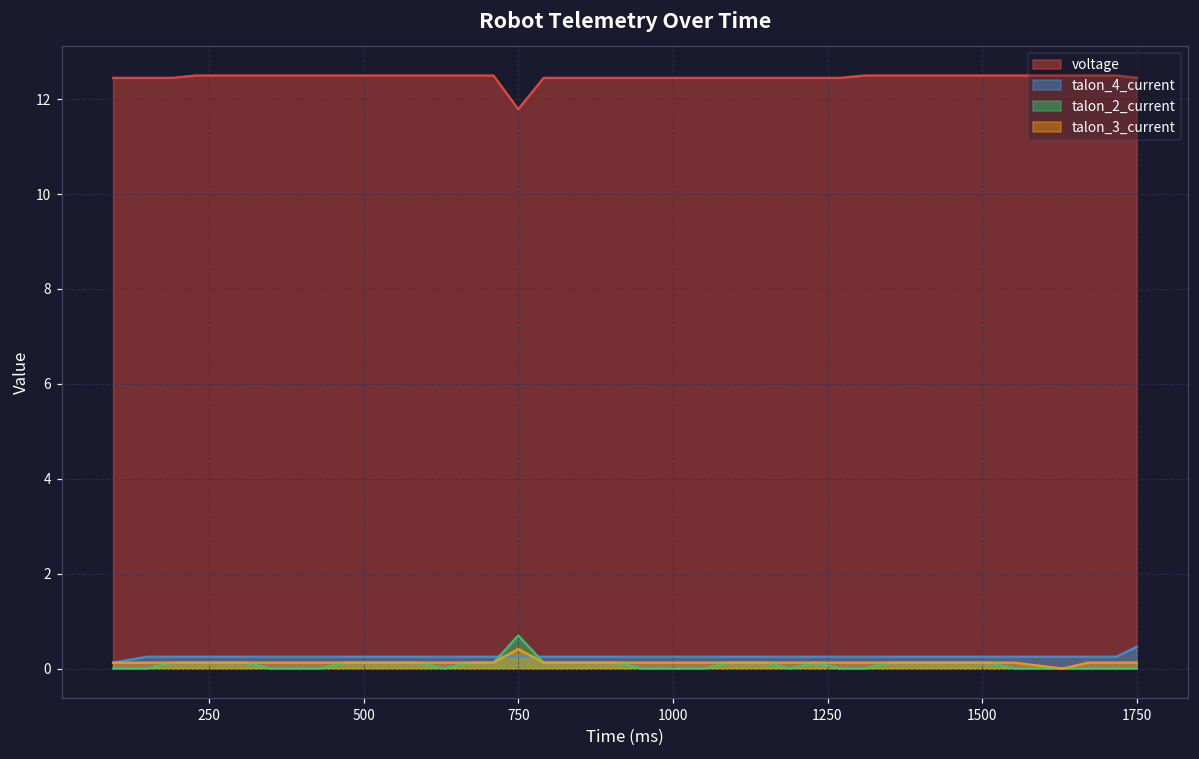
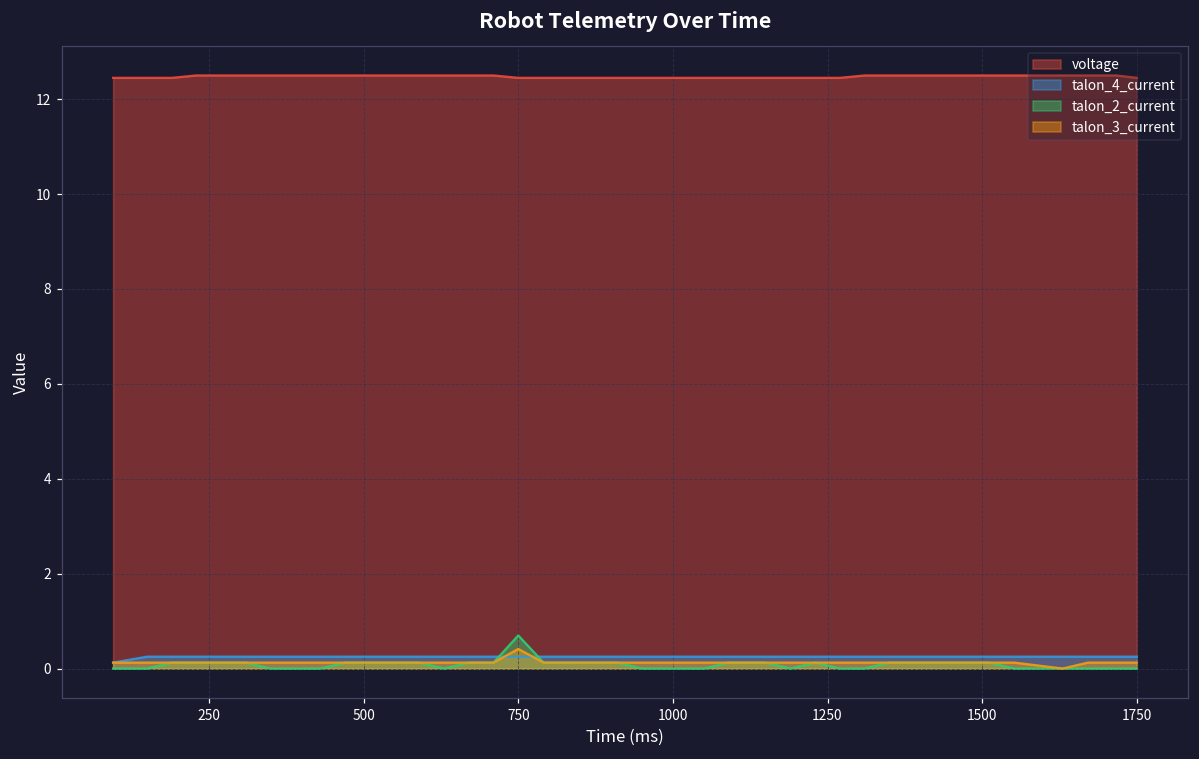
voltage, 750: 11.8 -> 12.5
talon_4_current, 1750: 0.5 -> 0.3
